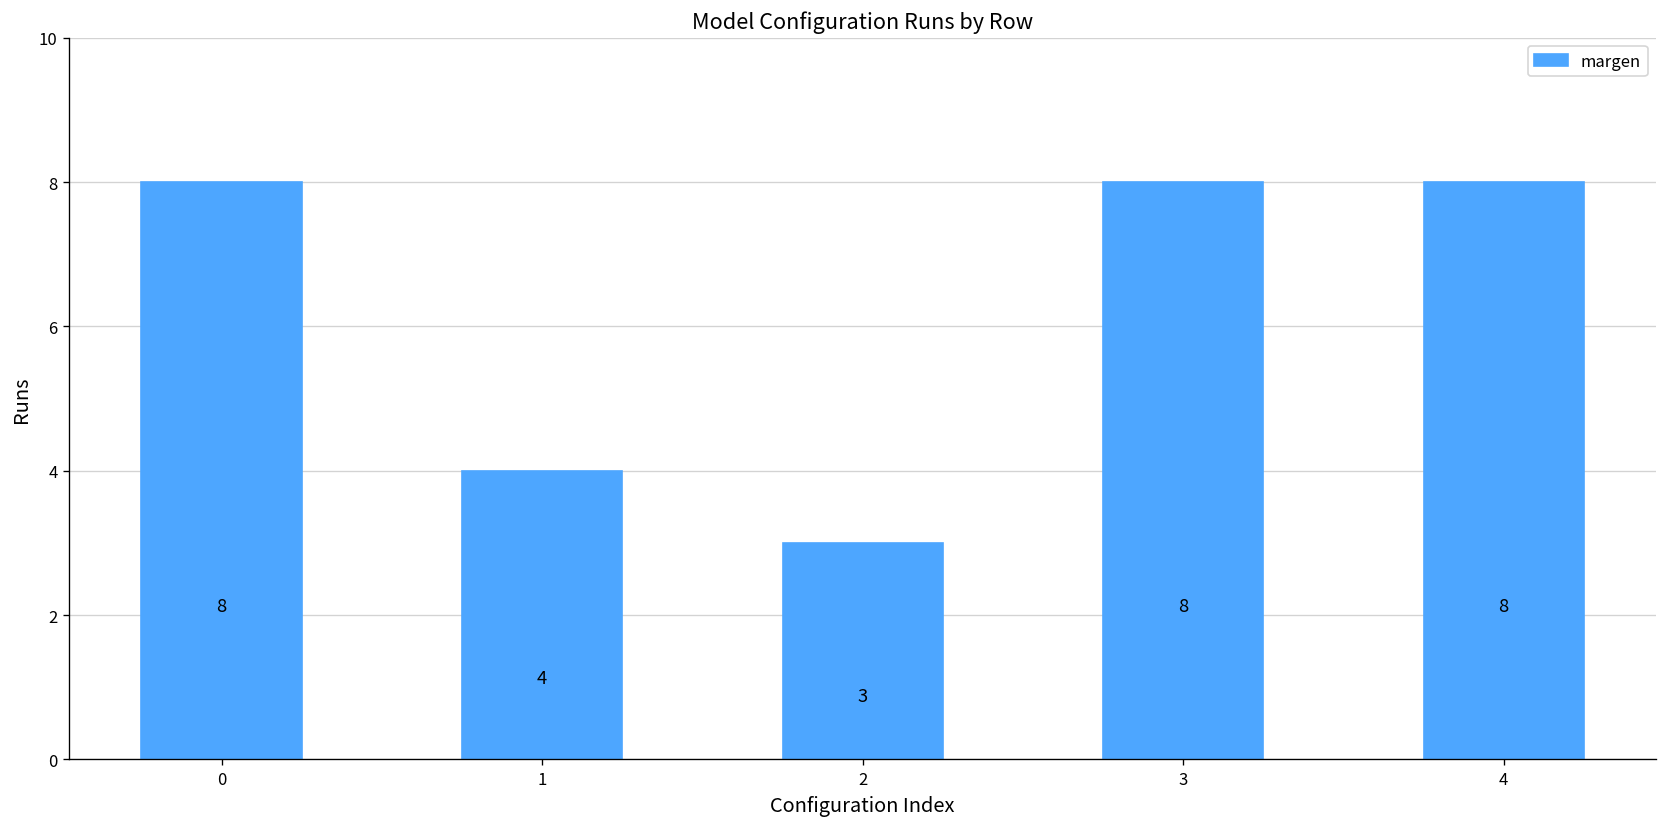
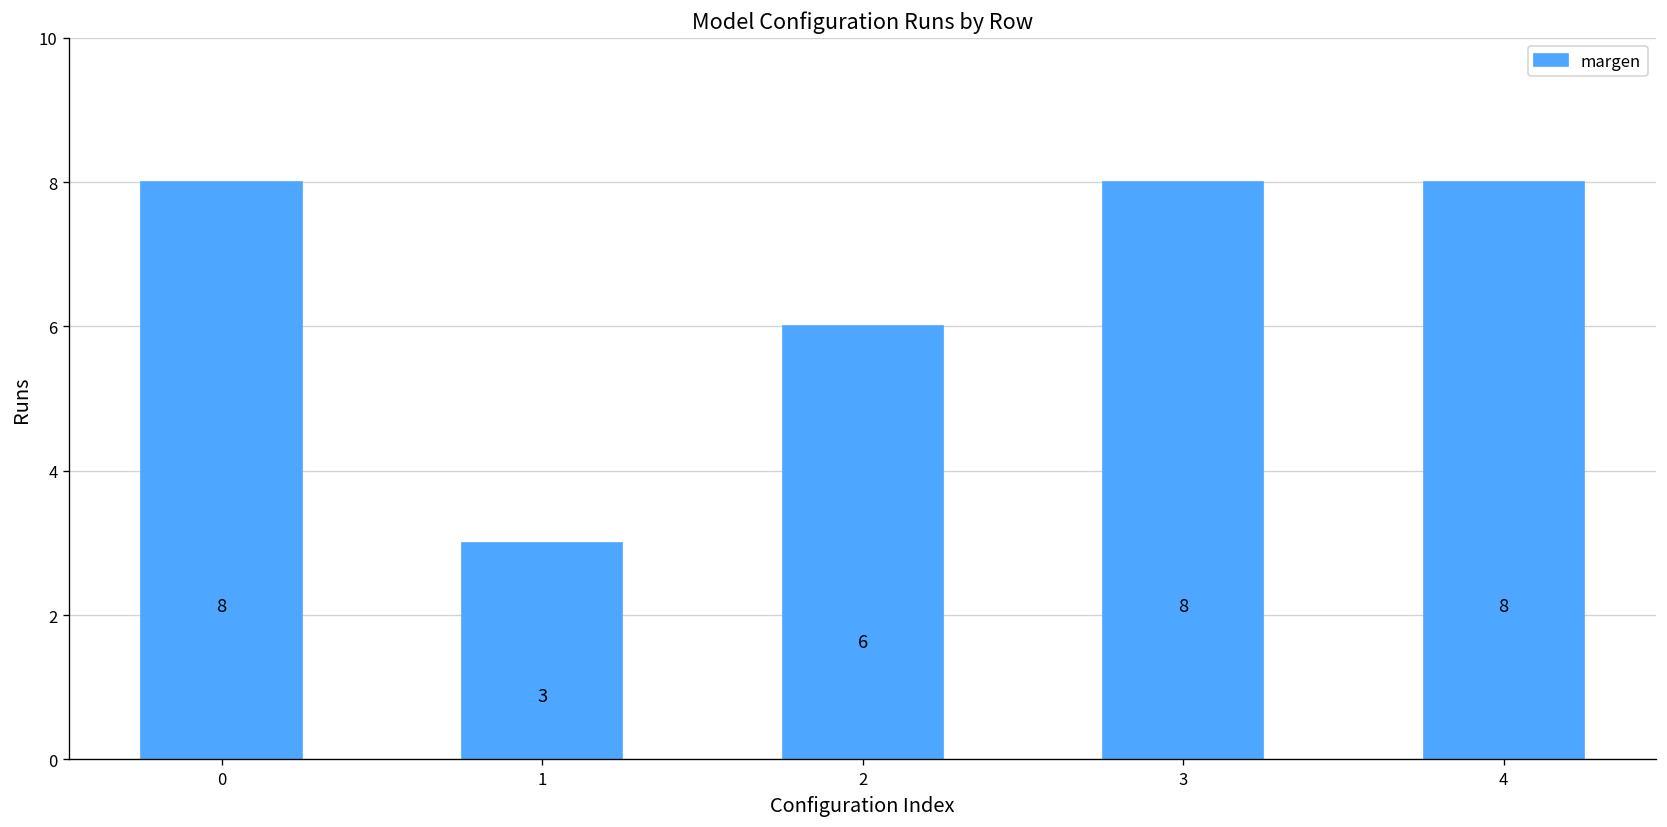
1: 4 -> 3
2: 3 -> 6
